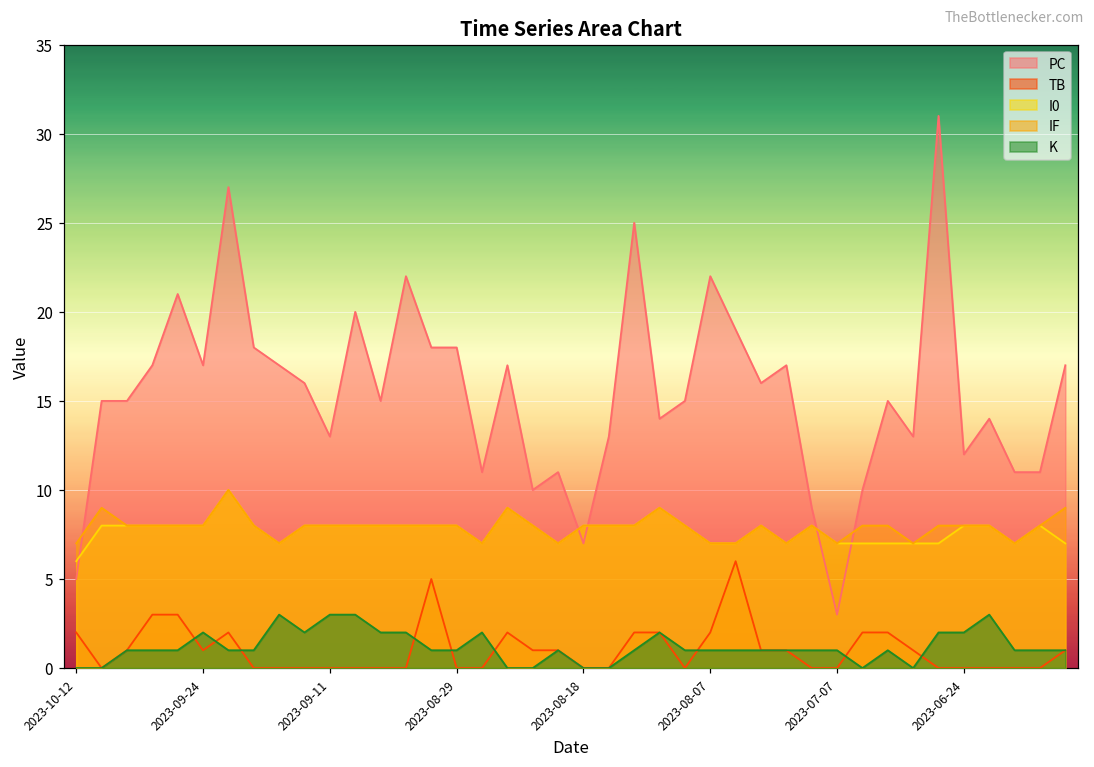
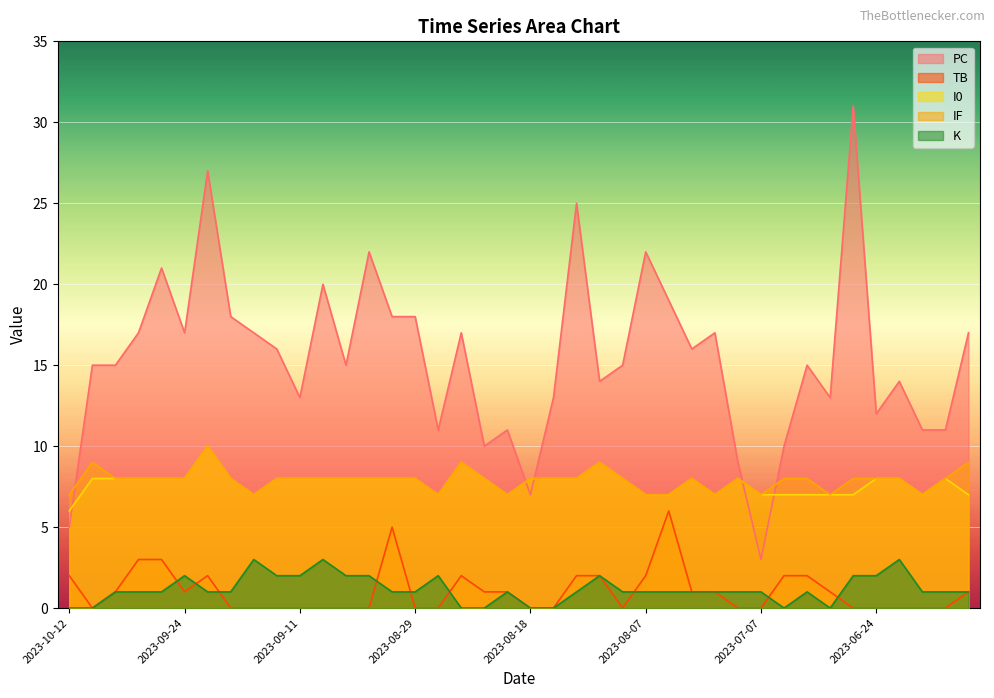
K, 2023-09-11: 3 -> 2
